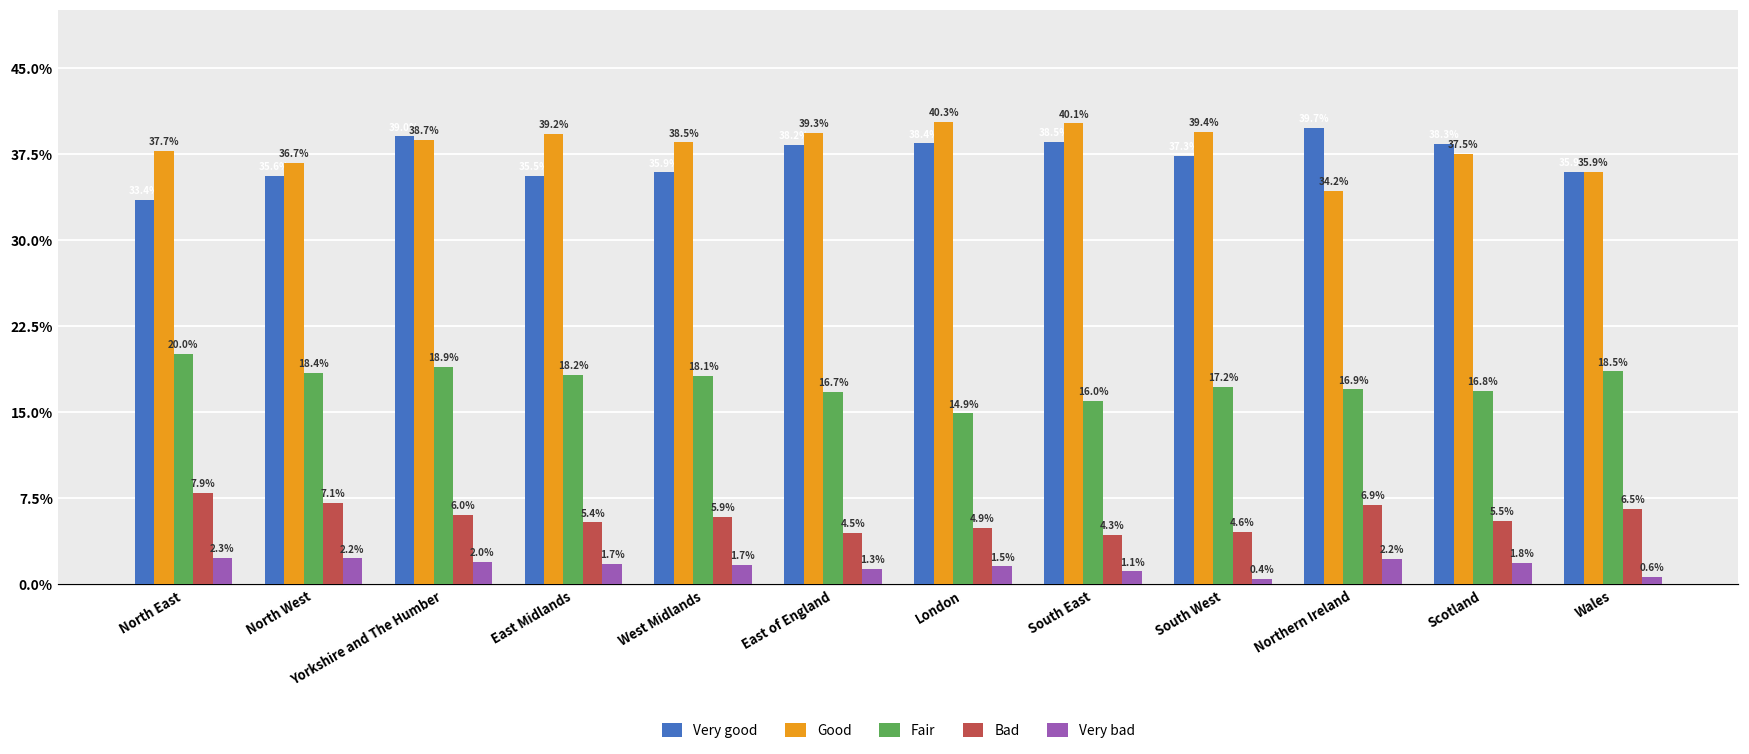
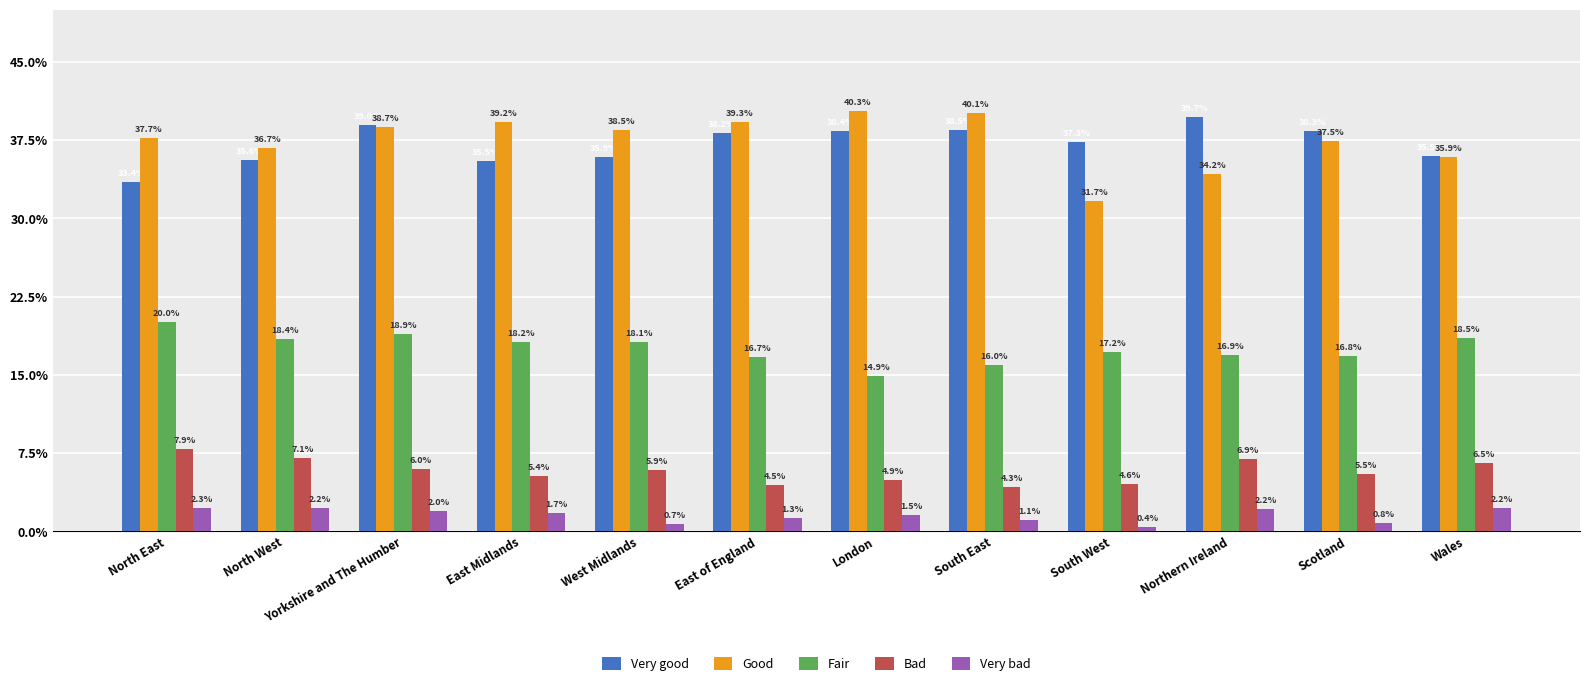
Very bad, West Midlands: 1.7% -> 0.7%
Good, South West: 39.4% -> 31.7%
Very bad, Scotland: 1.8% -> 0.8%
Very bad, Wales: 0.6% -> 2.2%
